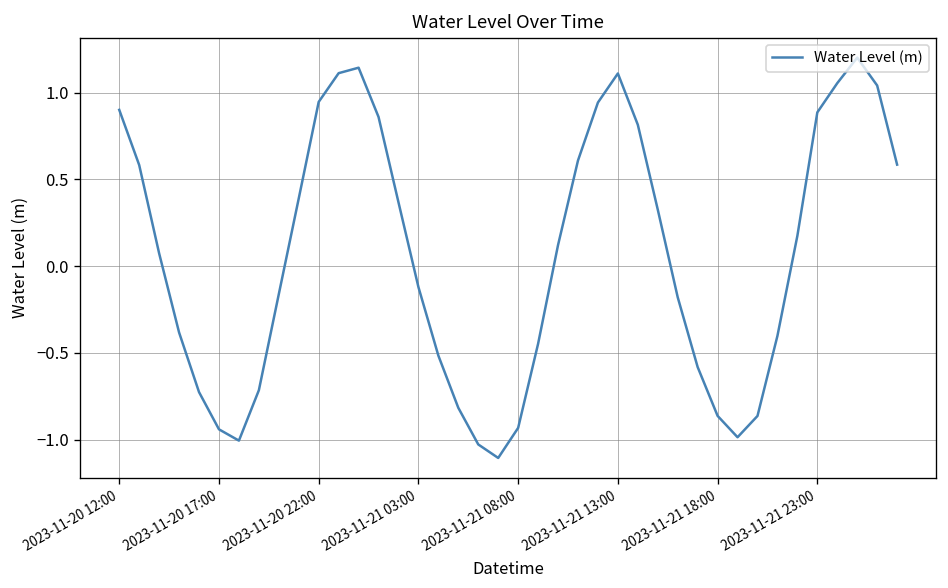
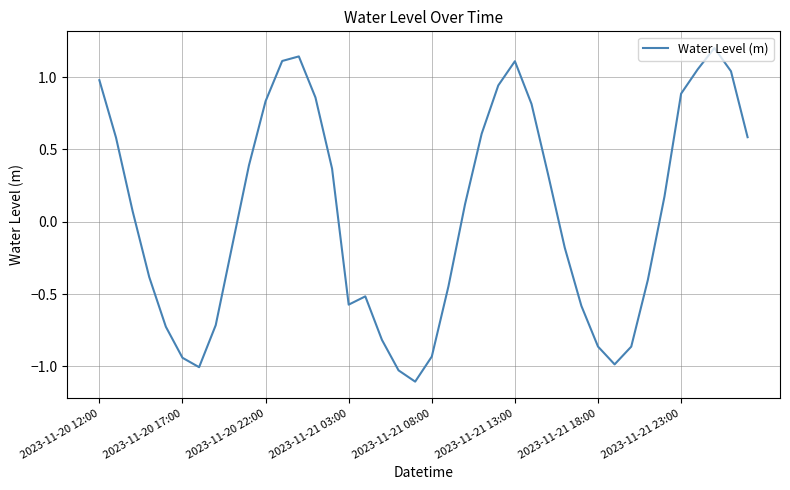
2023-11-20 12:00: 0.90 -> 0.98
2023-11-20 22:00: 0.95 -> 0.83
2023-11-21 03:00: -0.12 -> -0.57
